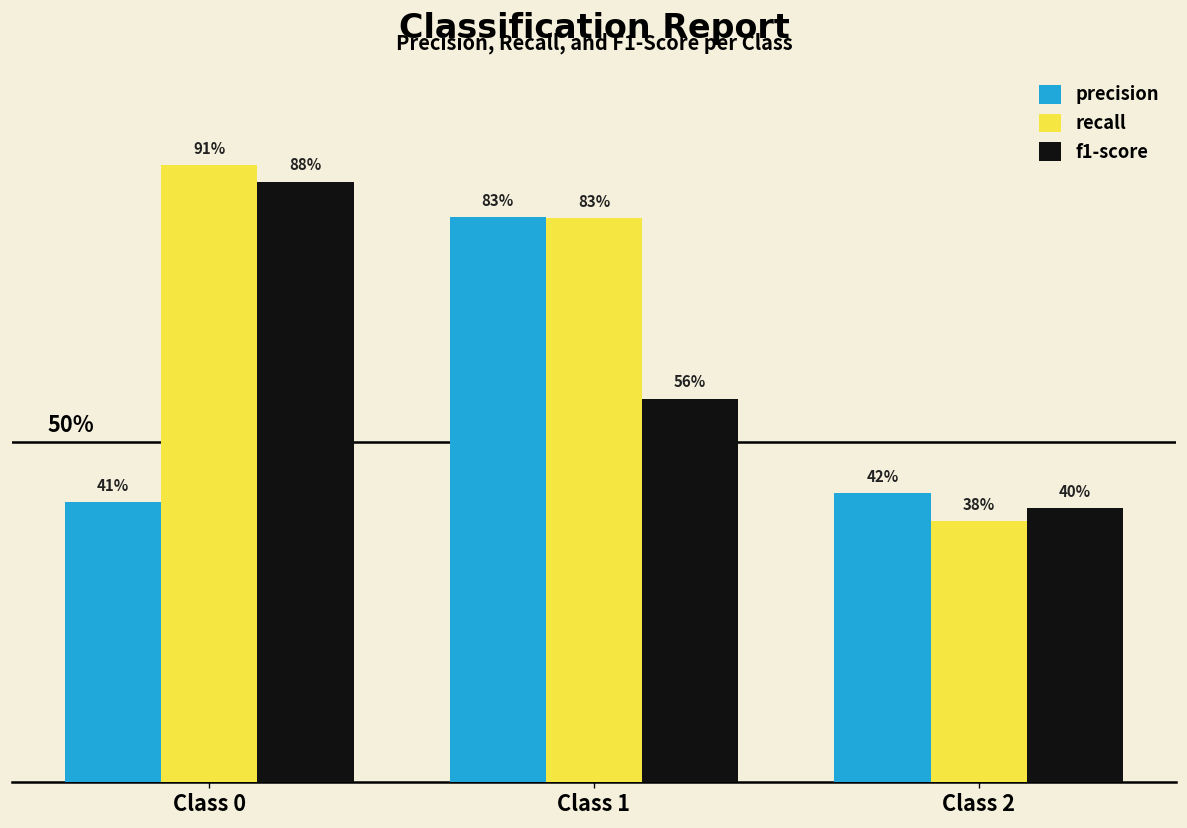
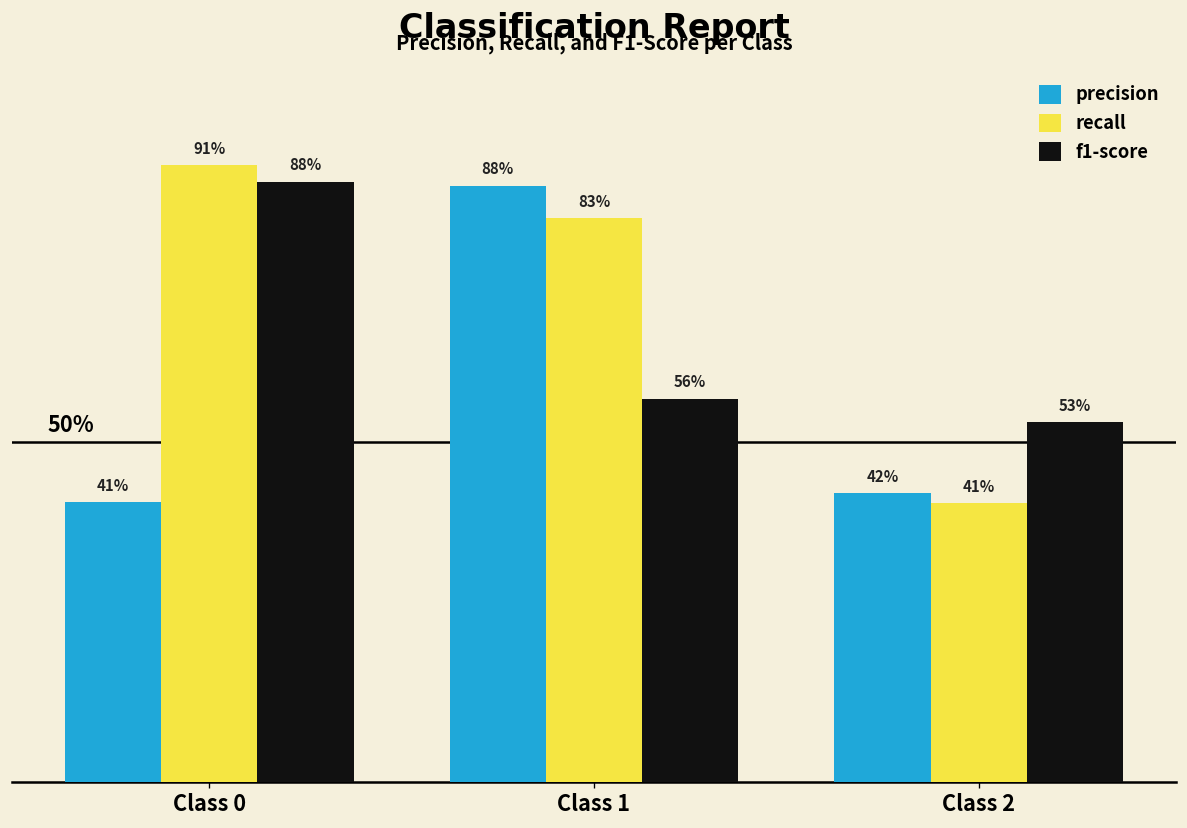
precision, Class 1: 83% -> 88%
recall, Class 2: 38% -> 41%
f1-score, Class 2: 40% -> 53%
